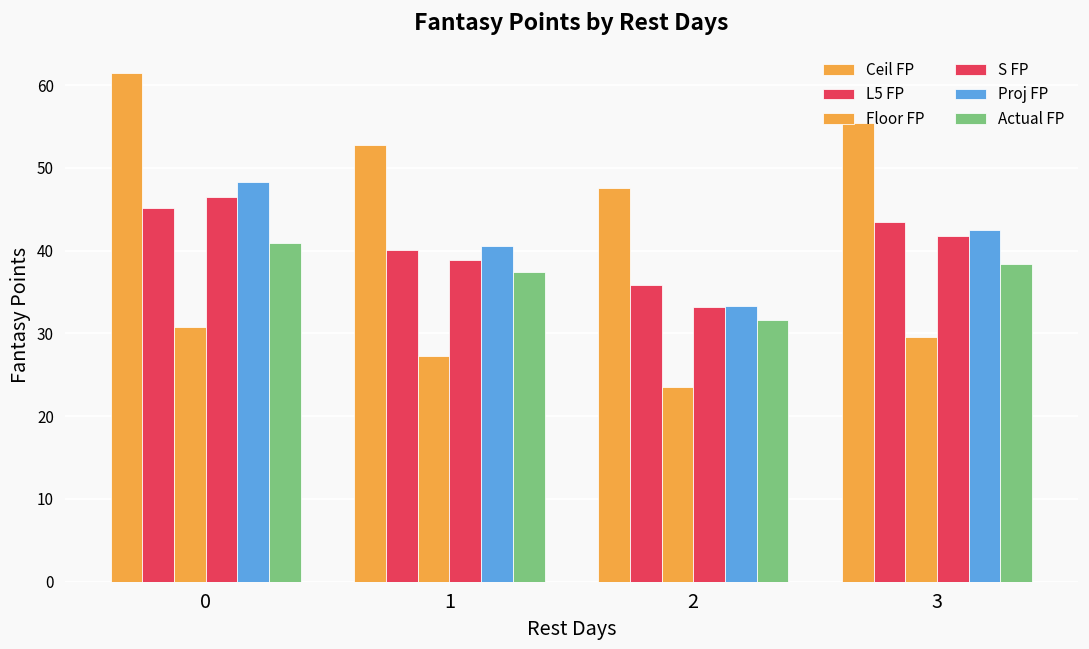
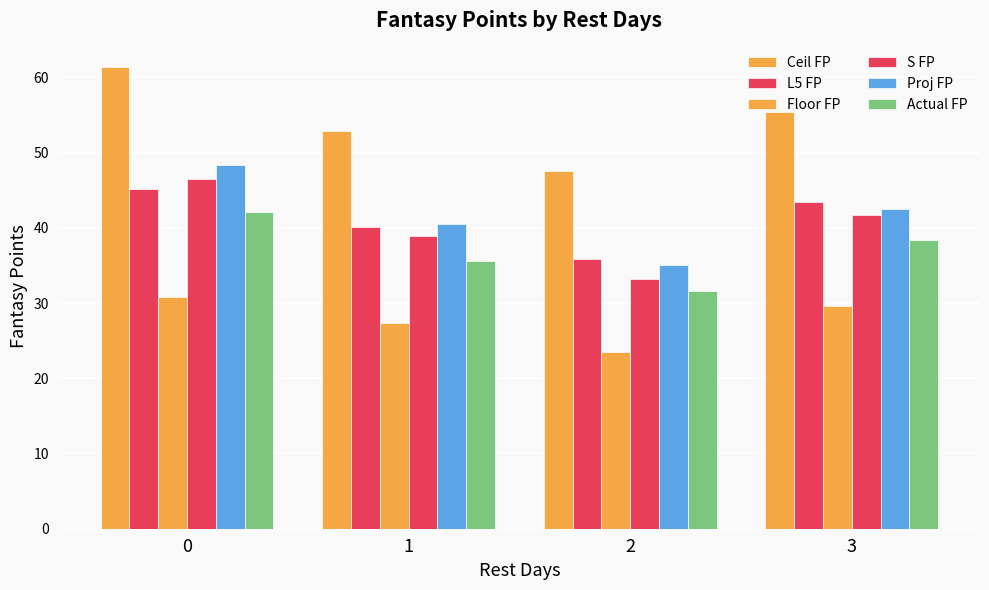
Actual FP, 0: 41 -> 42
Actual FP, 1: 37 -> 36
Proj FP, 2: 33 -> 35
